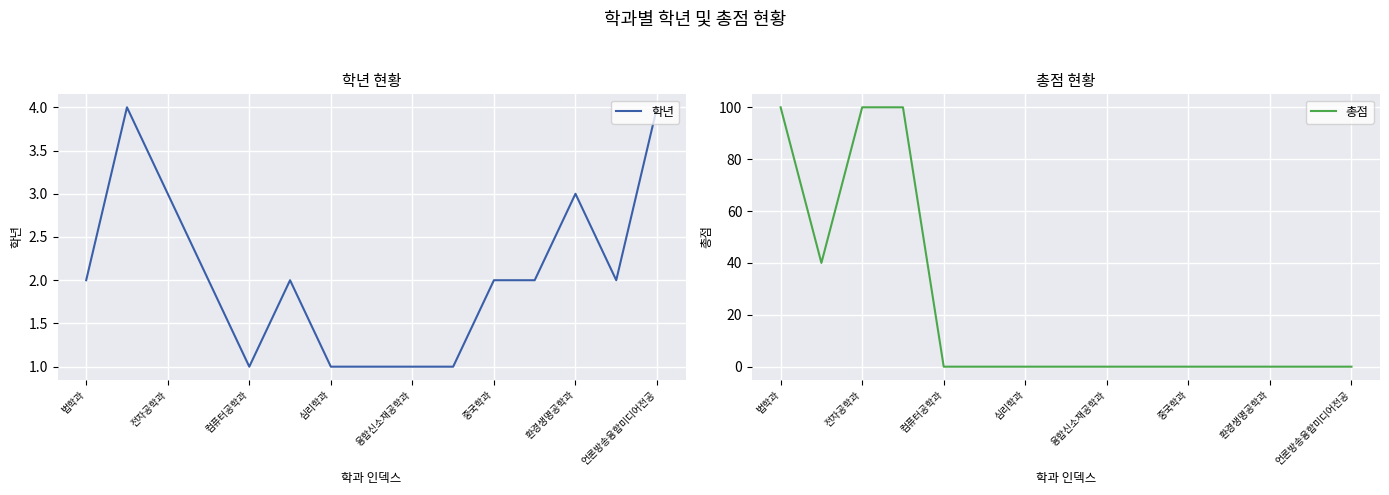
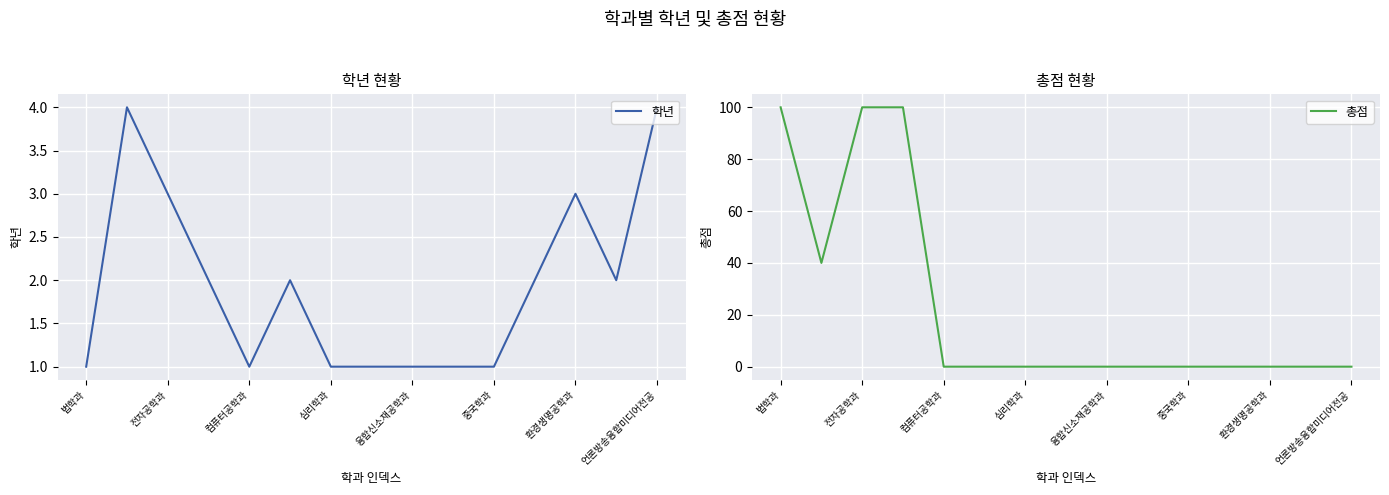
학년 현황, 법학과: 2 -> 1
학년 현황, 중국학과: 2 -> 1
